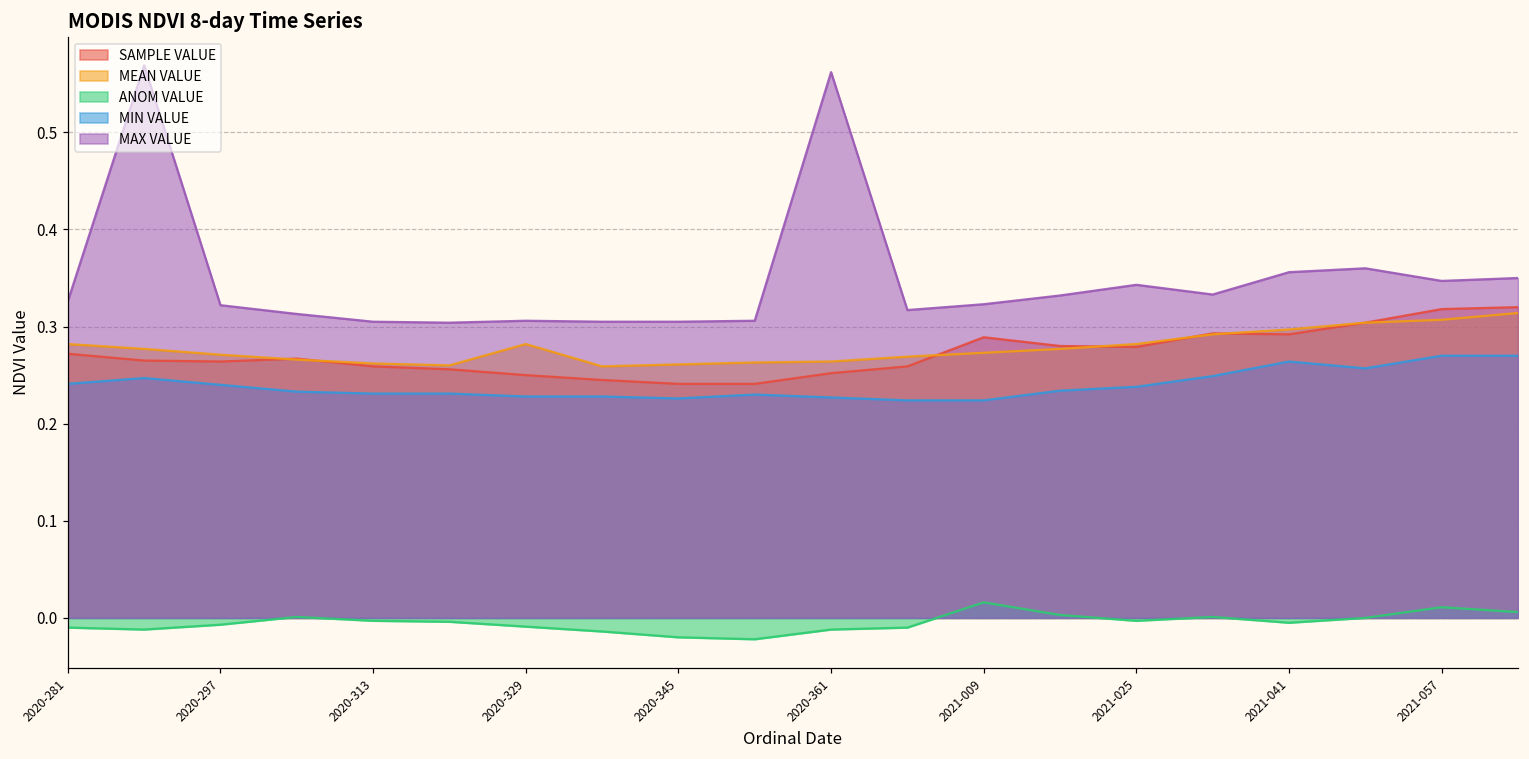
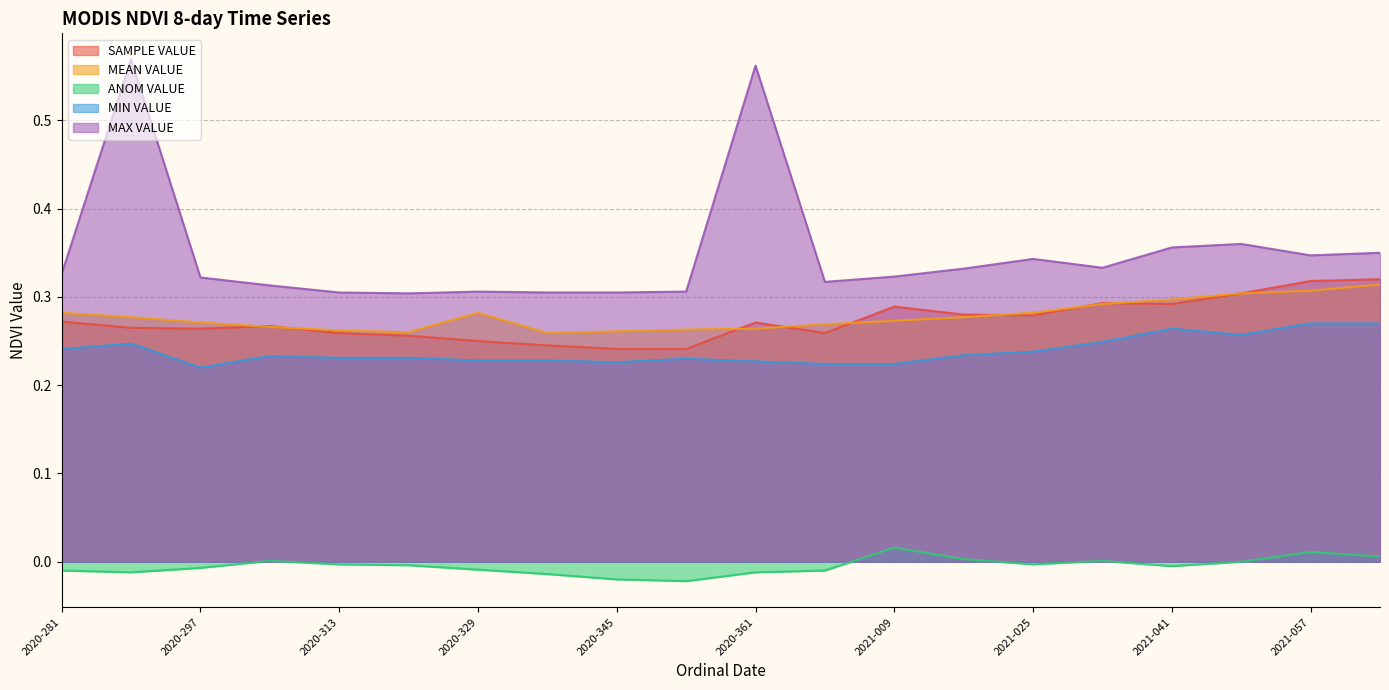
MIN VALUE, 2020-297: 0.24 -> 0.22
SAMPLE VALUE, 2020-361: 0.25 -> 0.27
